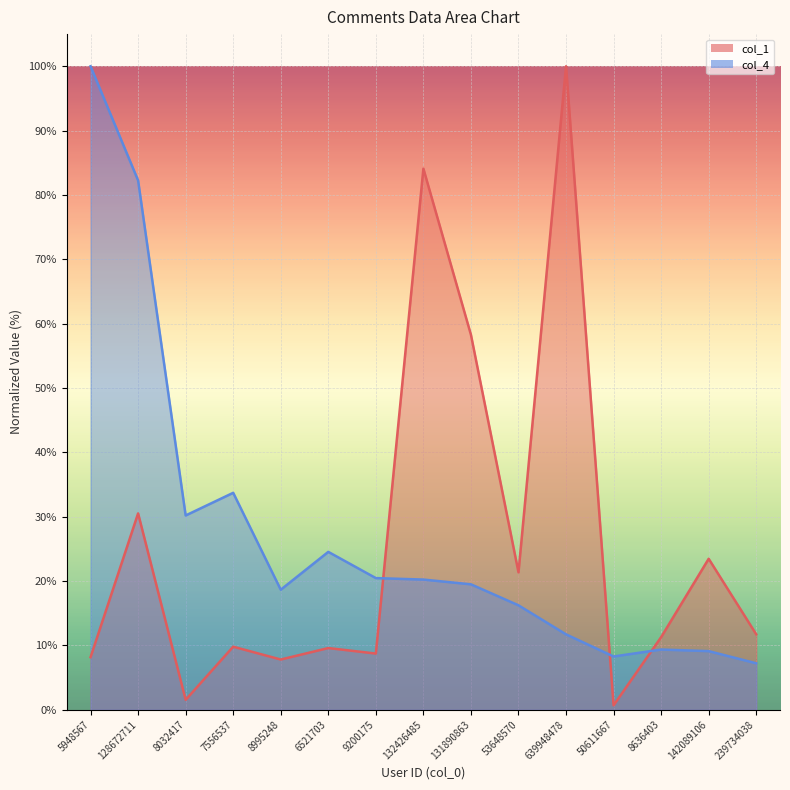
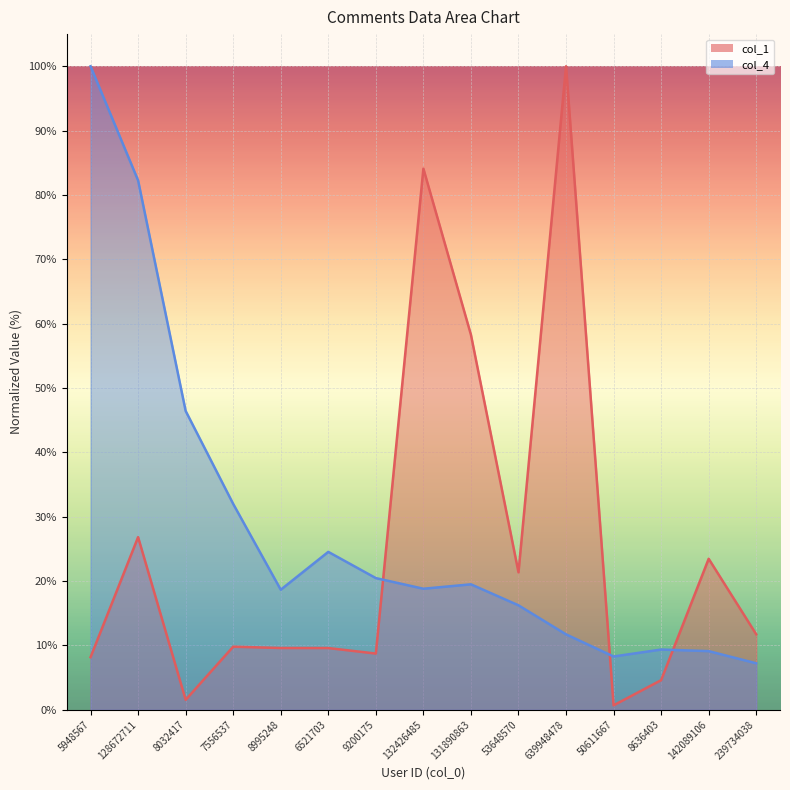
col_1, 128672711: 31% -> 27%
col_4, 8032417: 30% -> 46%
col_4, 7556537: 34% -> 32%
col_1, 8995248: 8% -> 10%
col_4, 132426485: 20% -> 19%
col_1, 8636403: 11% -> 5%
